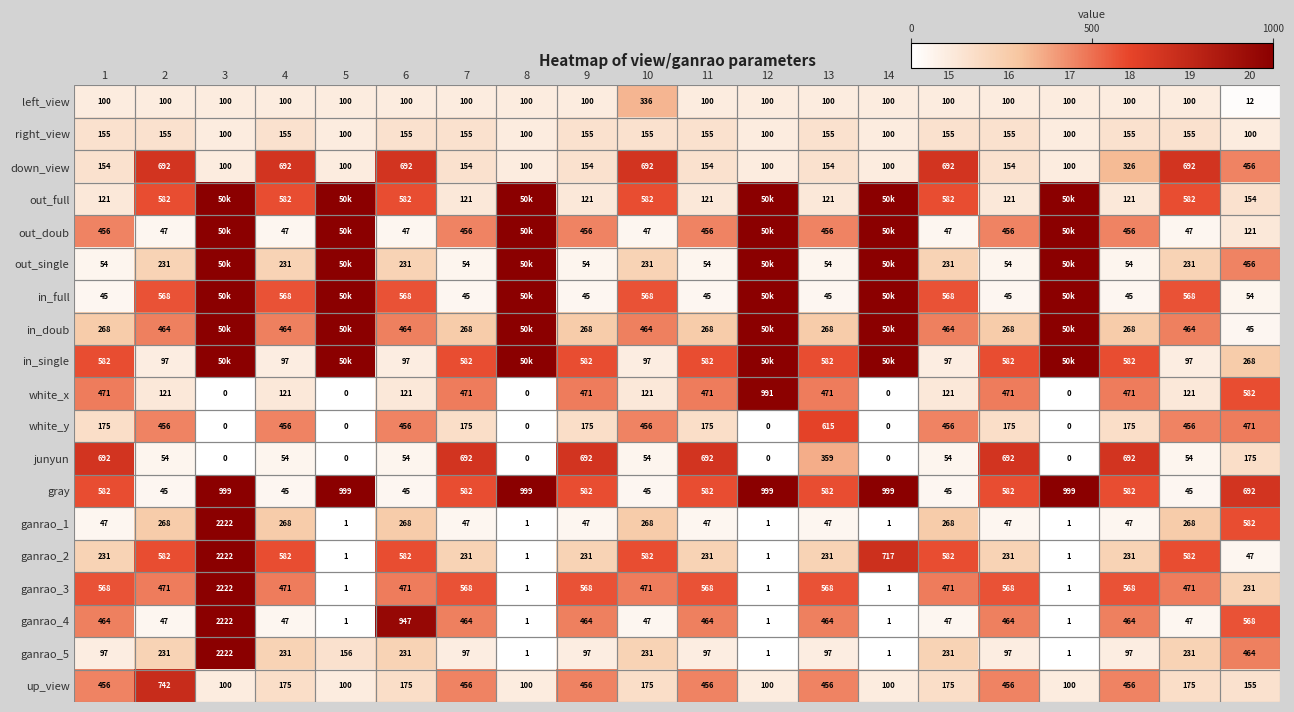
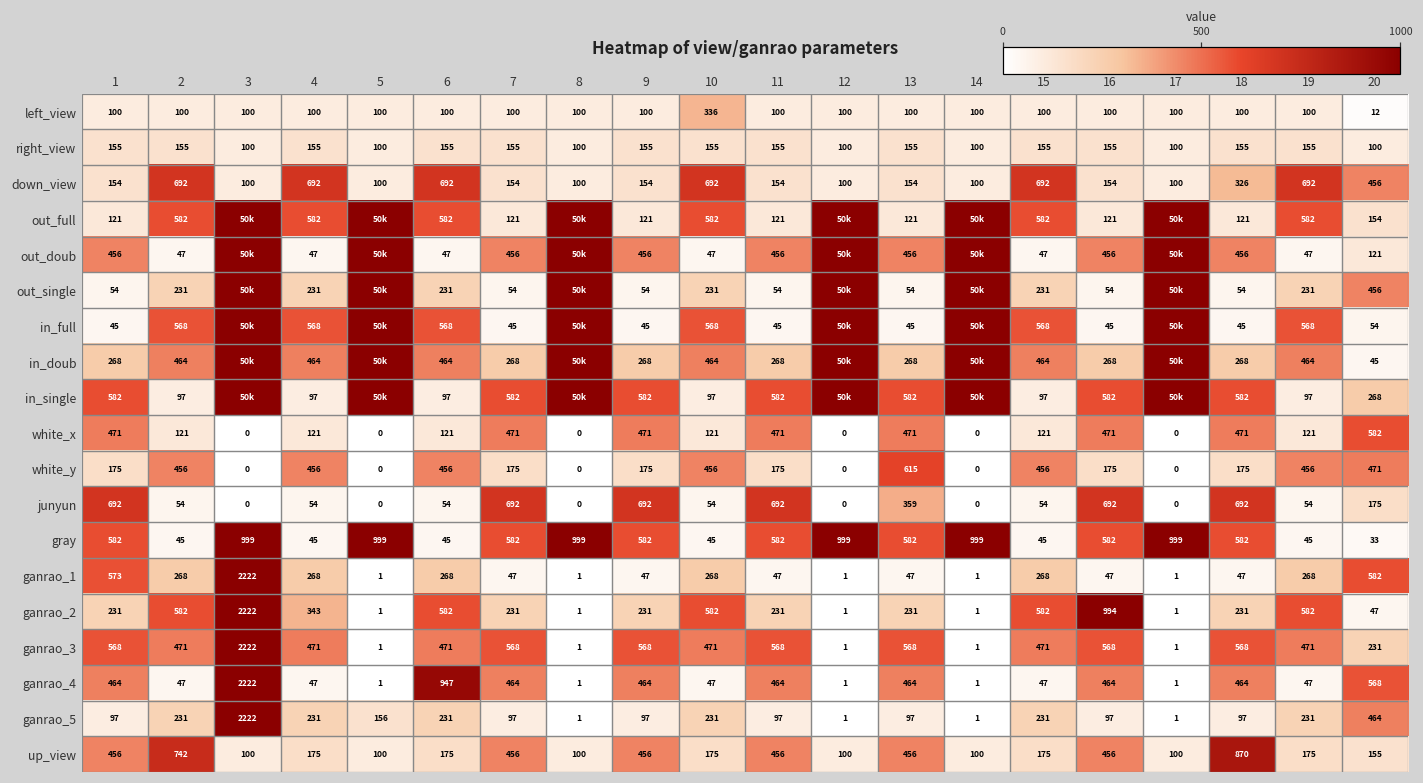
white_x, 12: 991 -> 0
gray, 20: 692 -> 33
ganrao_1, 1: 47 -> 573
ganrao_2, 4: 582 -> 343
ganrao_2, 14: 717 -> 1
ganrao_2, 16: 231 -> 994
up_view, 18: 456 -> 870
